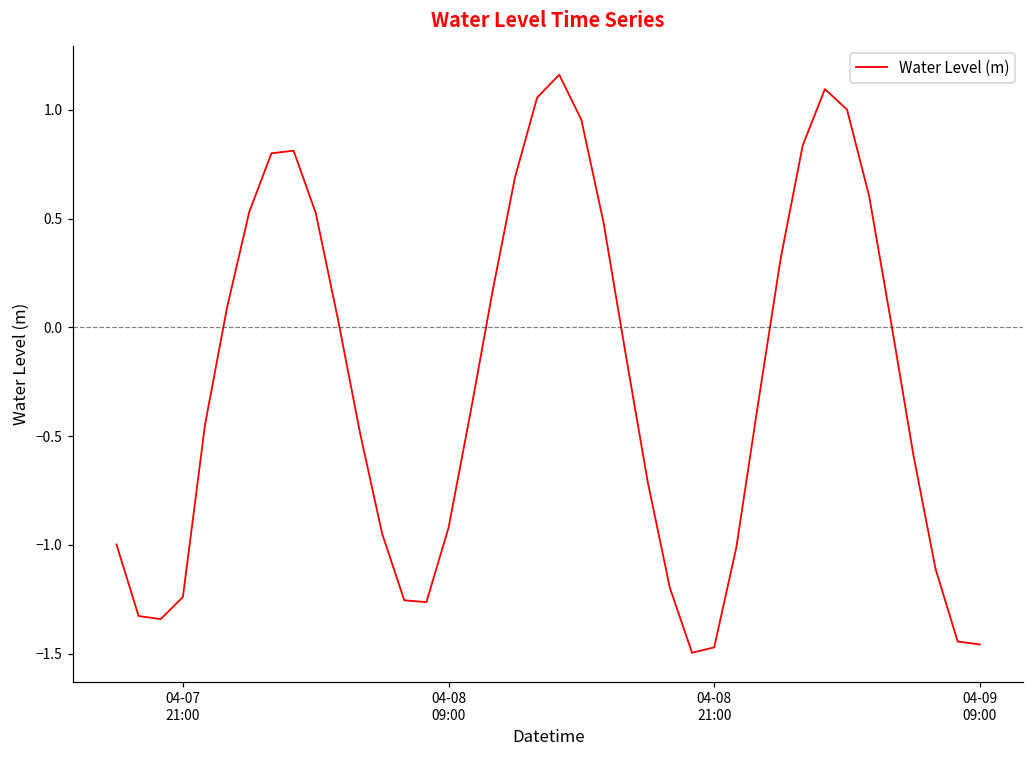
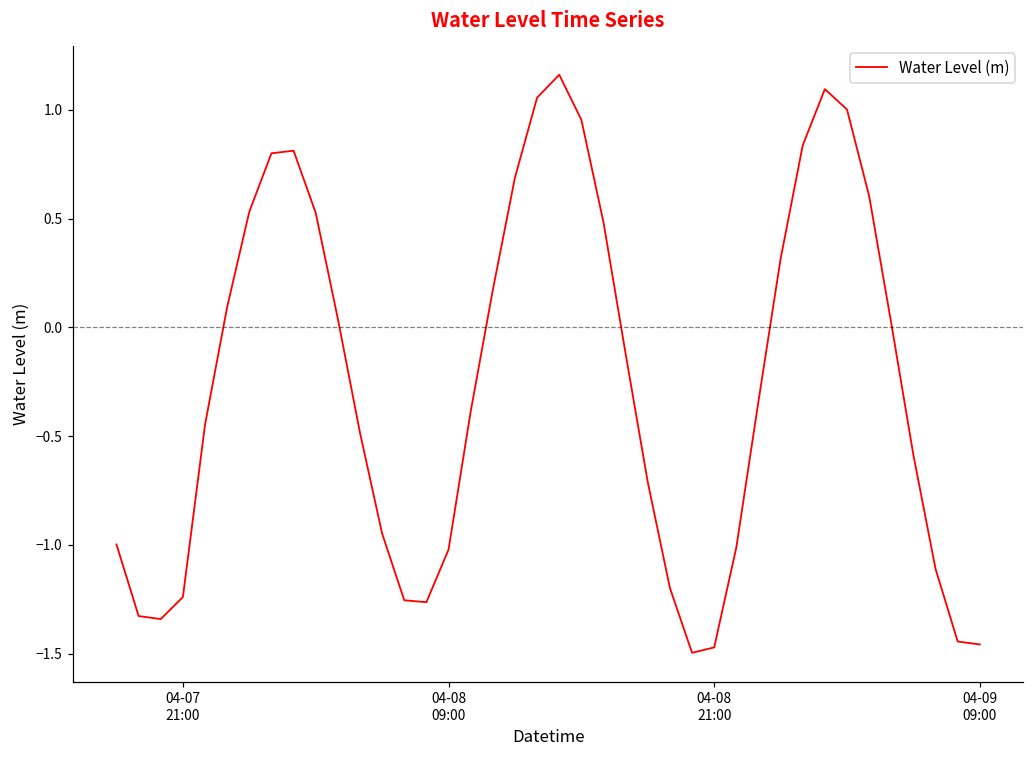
04-08 09:00: -0.92 -> -1.02
